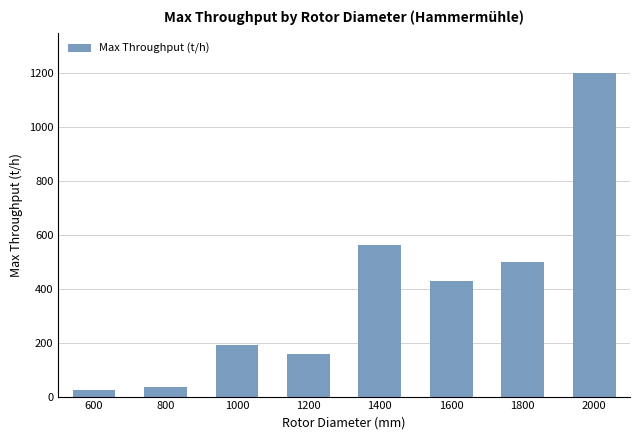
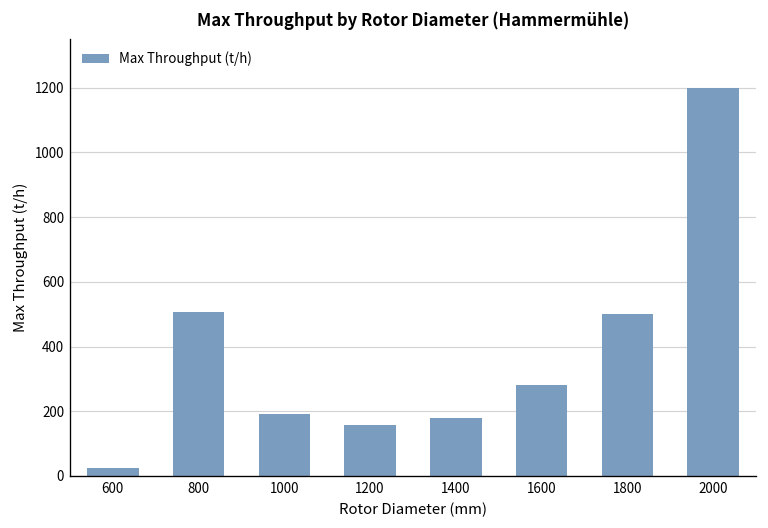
800: 40 -> 510
1400: 560 -> 180
1600: 430 -> 280
